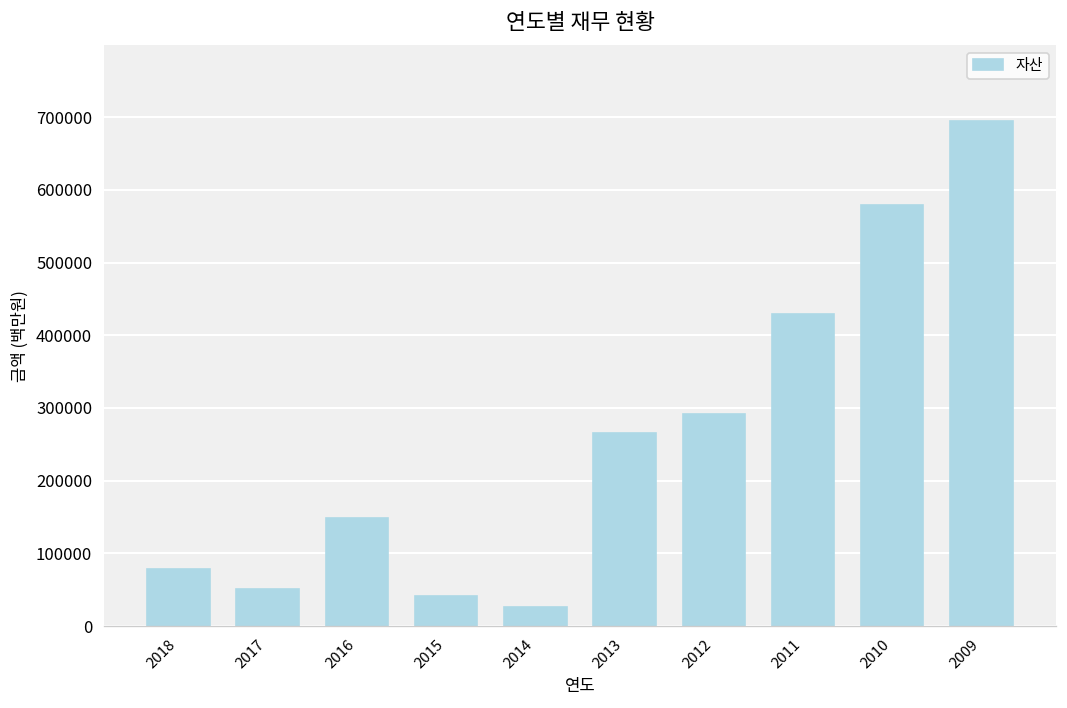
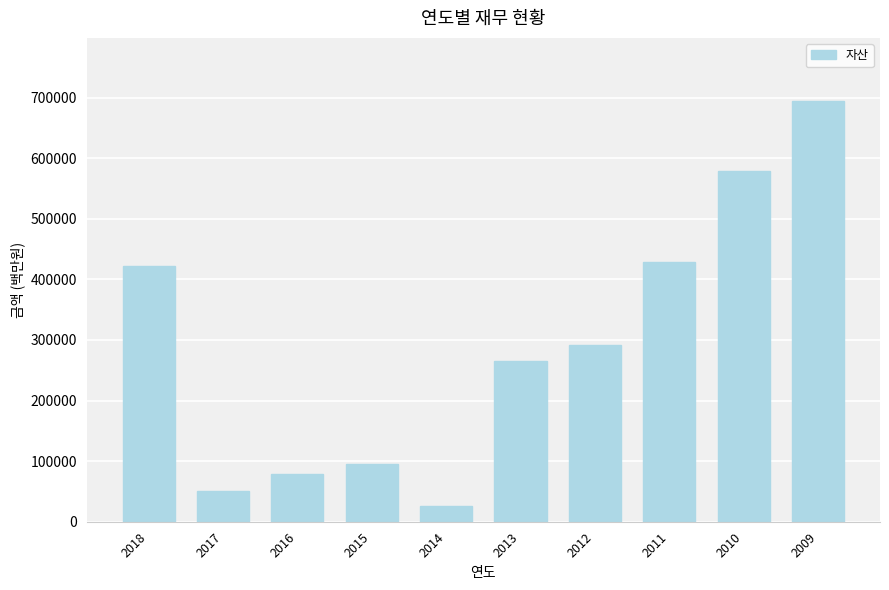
2018: 80000 -> 420000
2016: 150000 -> 80000
2015: 40000 -> 100000
